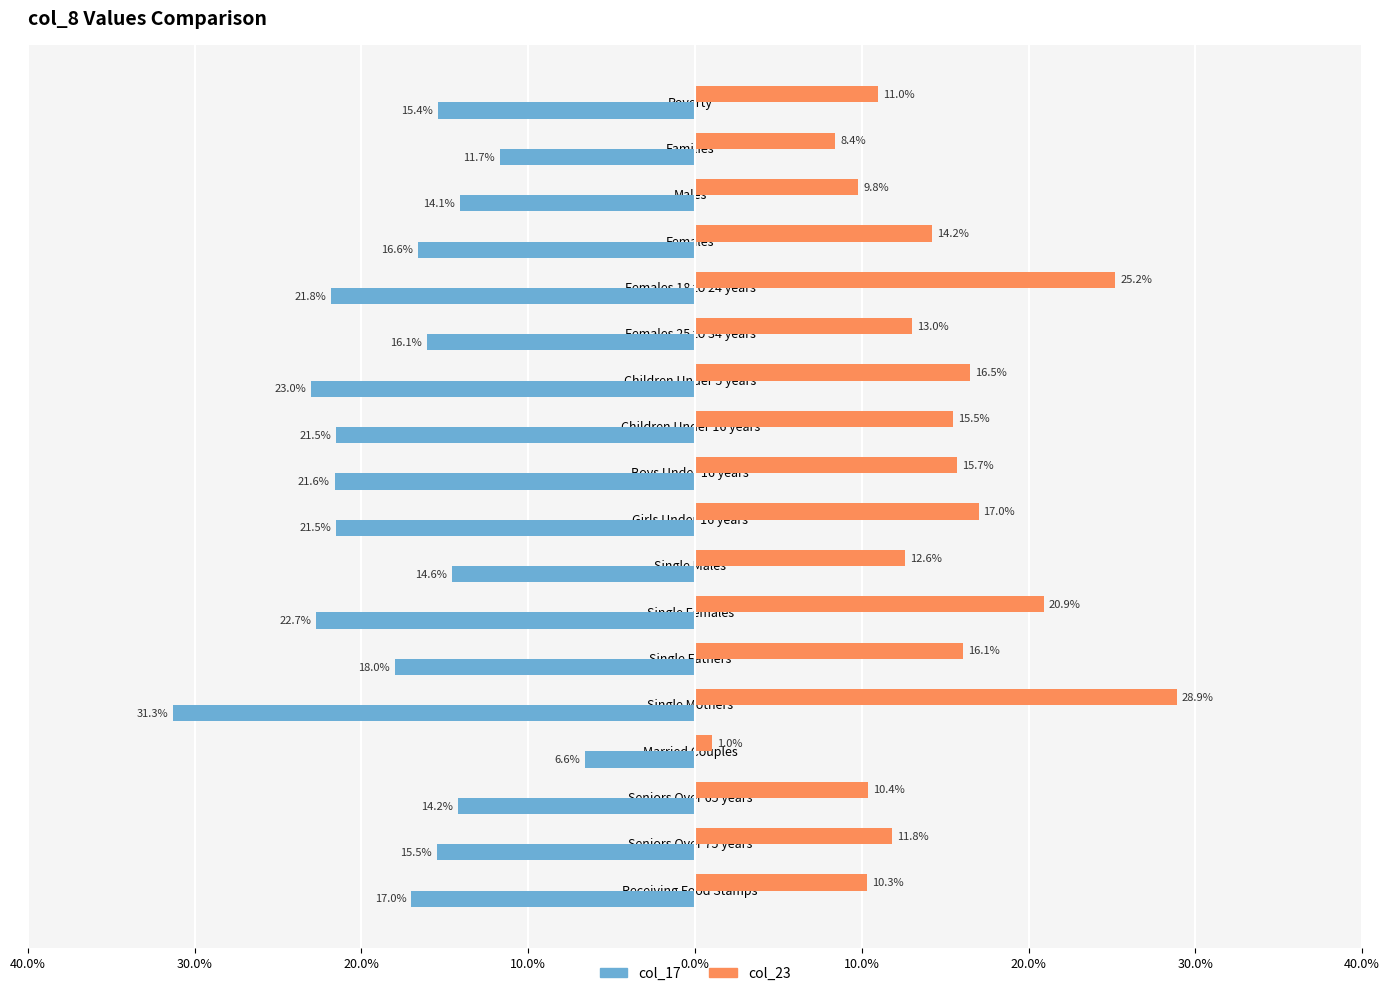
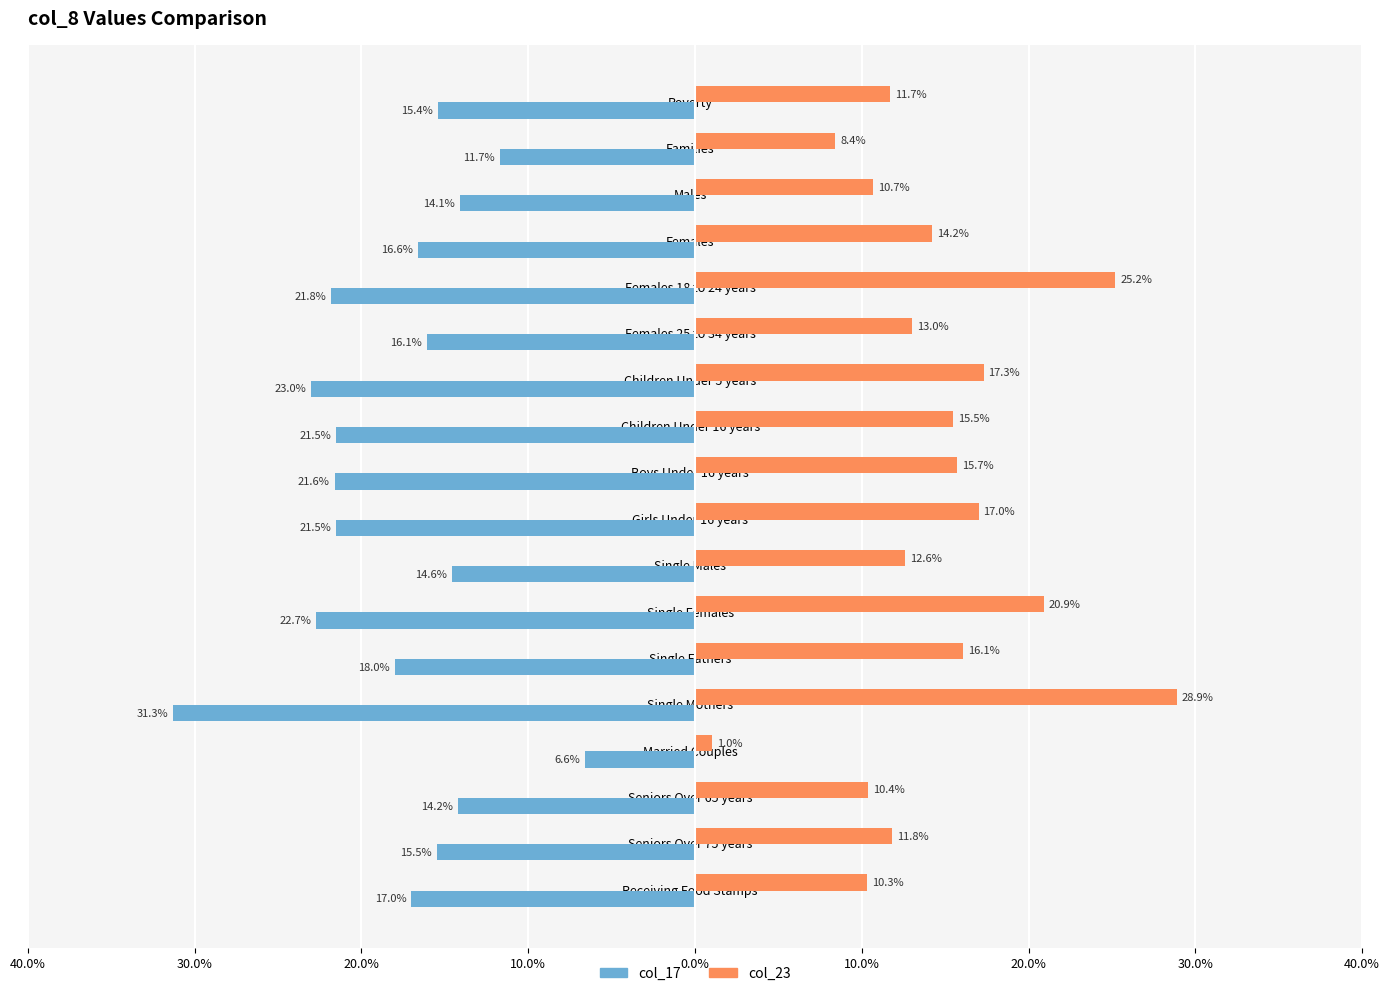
col_23, Poverty: 11.0% -> 11.7%
col_23, Males: 9.8% -> 10.7%
col_23, Children Under 5 years: 16.5% -> 17.3%
